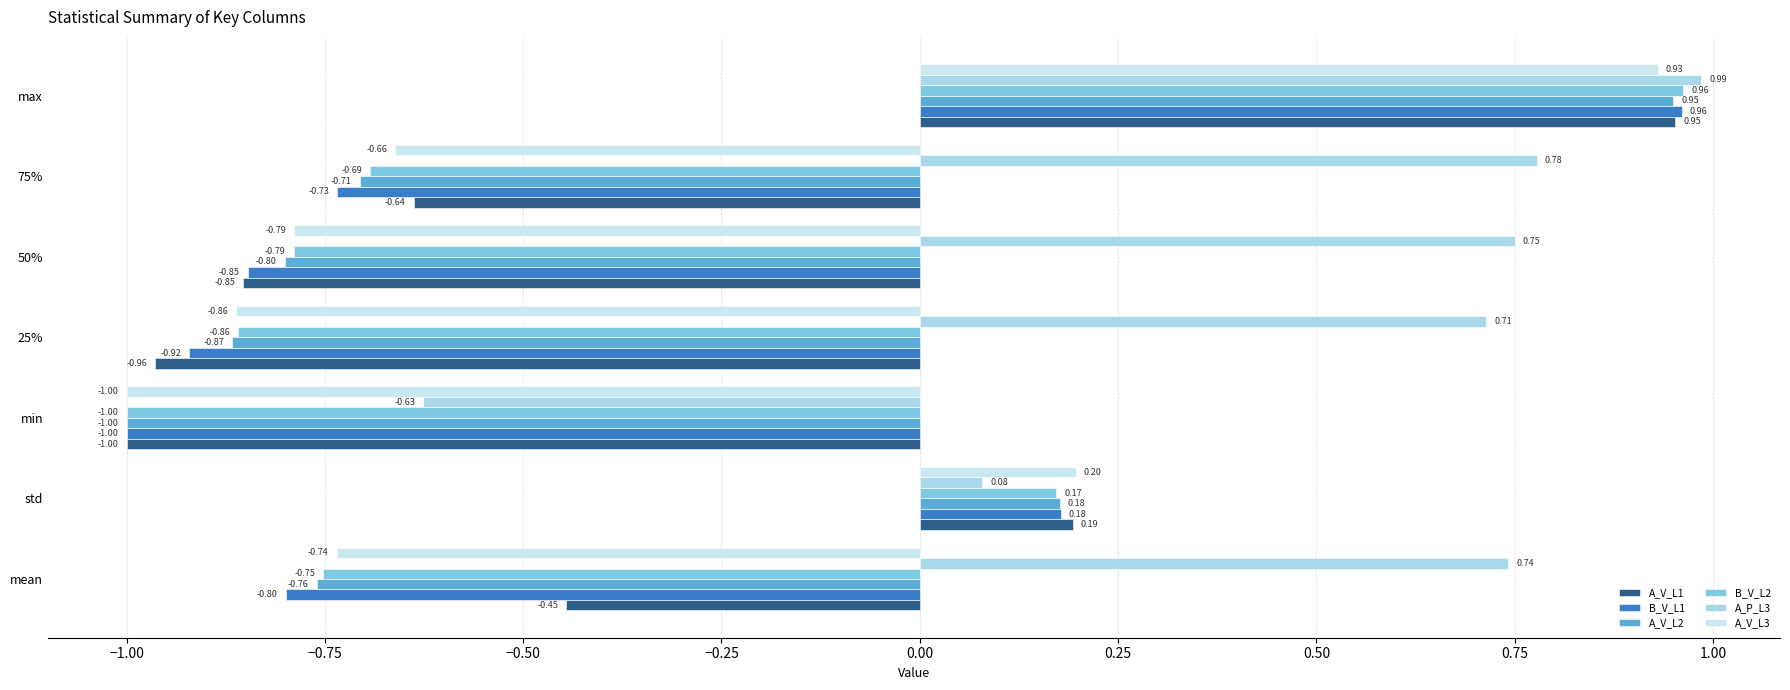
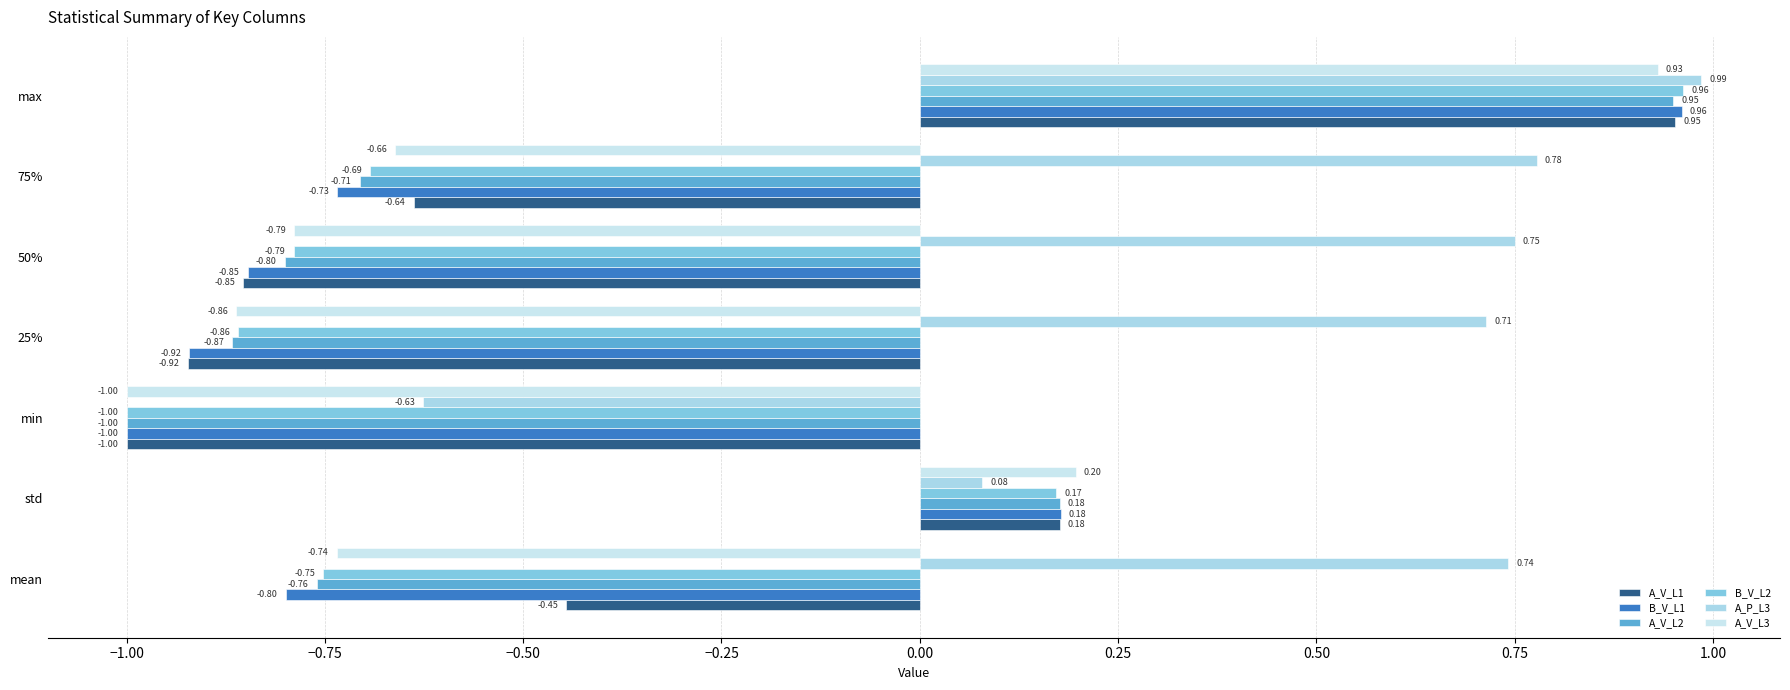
A_V_L1, 25%: -0.96 -> -0.92
A_V_L1, std: 0.19 -> 0.18
